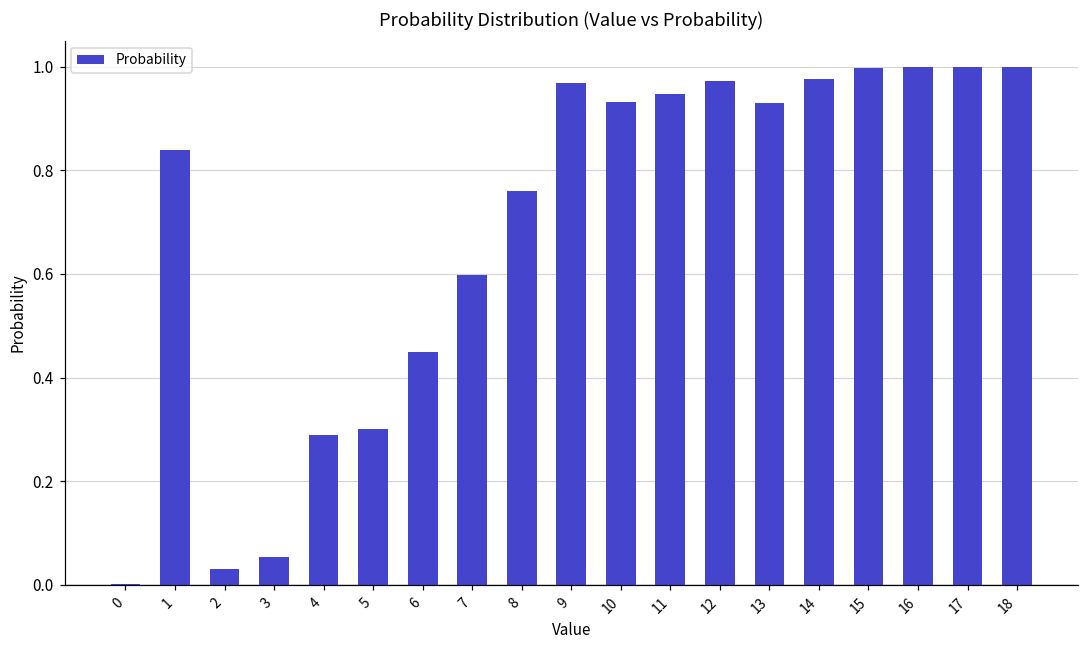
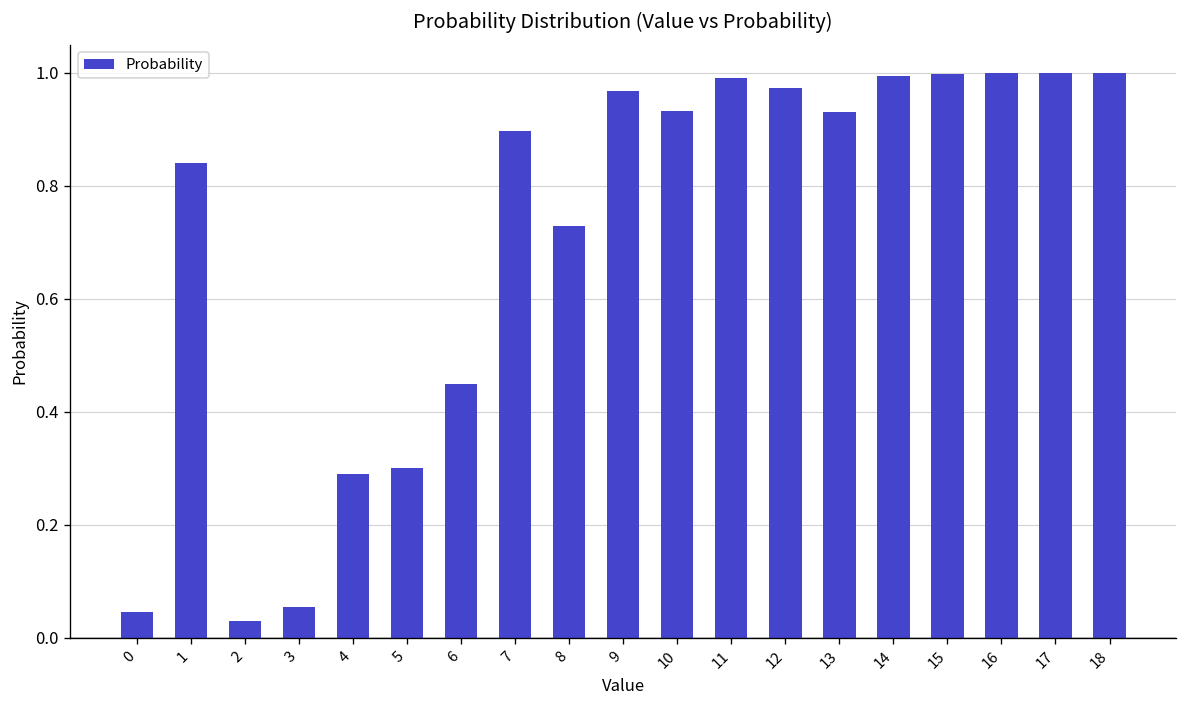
0: 0.00 -> 0.05
7: 0.60 -> 0.90
8: 0.76 -> 0.73
11: 0.95 -> 0.99
14: 0.98 -> 0.99
